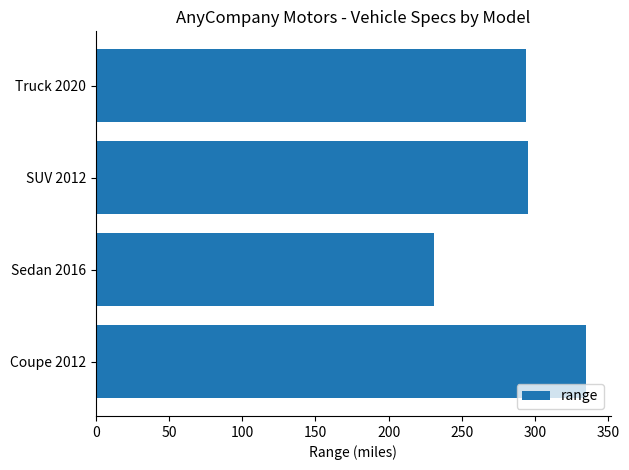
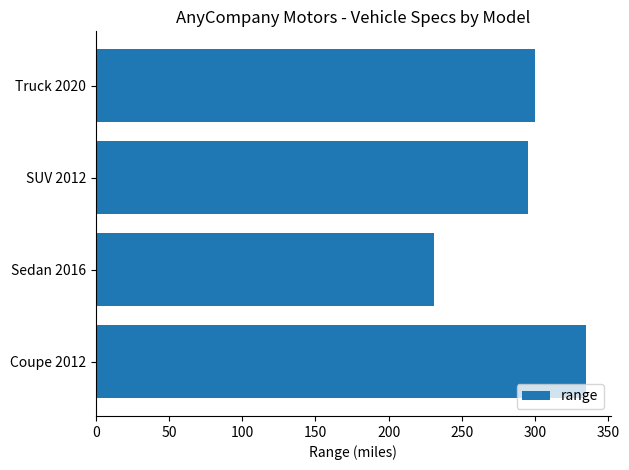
Truck 2020: 294 -> 300
